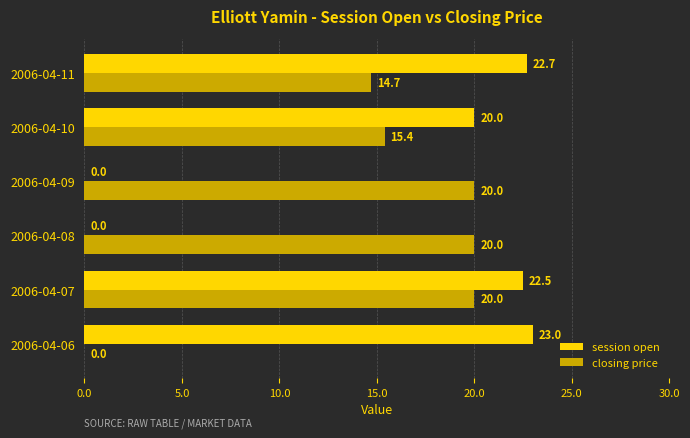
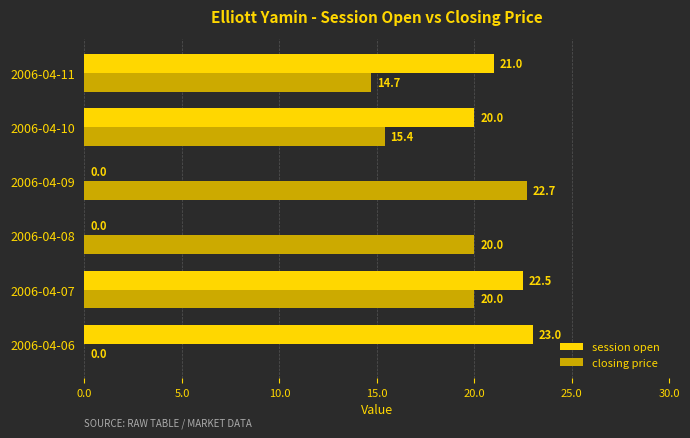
session open, 2006-04-11: 22.7 -> 21.0
closing price, 2006-04-09: 20.0 -> 22.7
